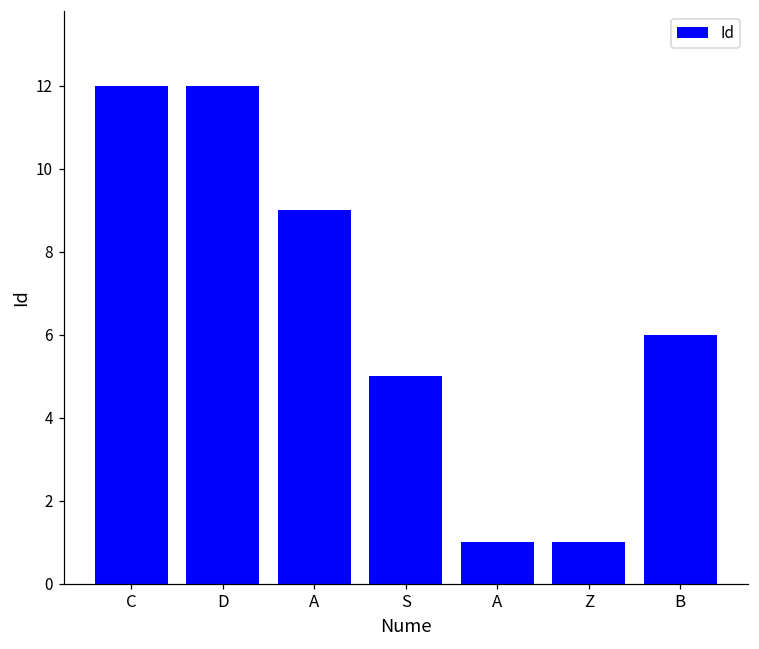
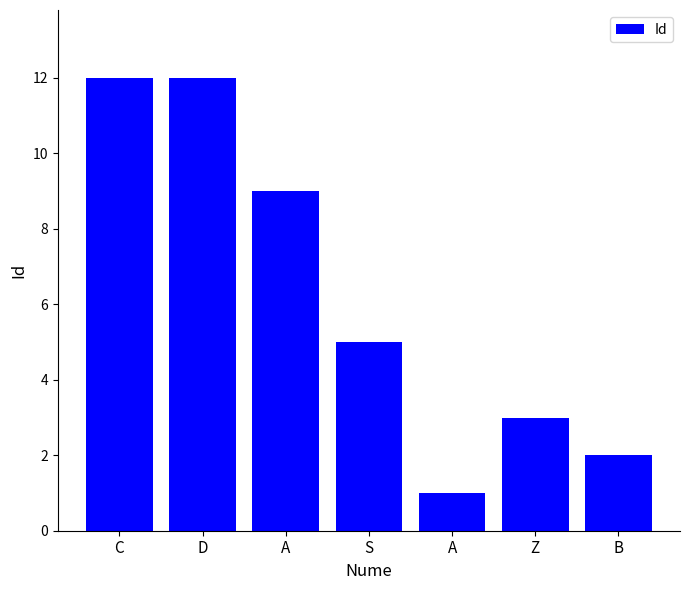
Z: 1 -> 3
B: 6 -> 2
